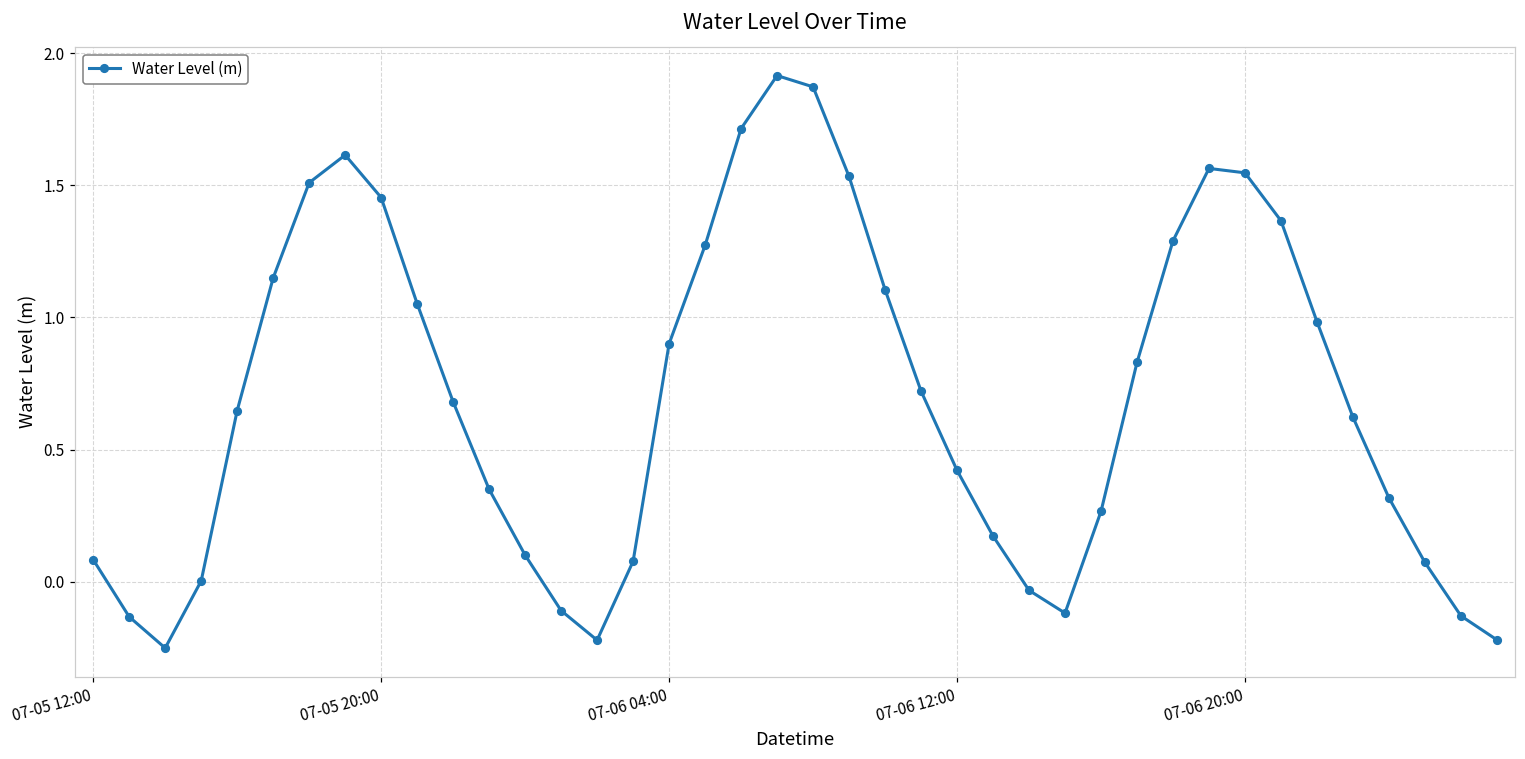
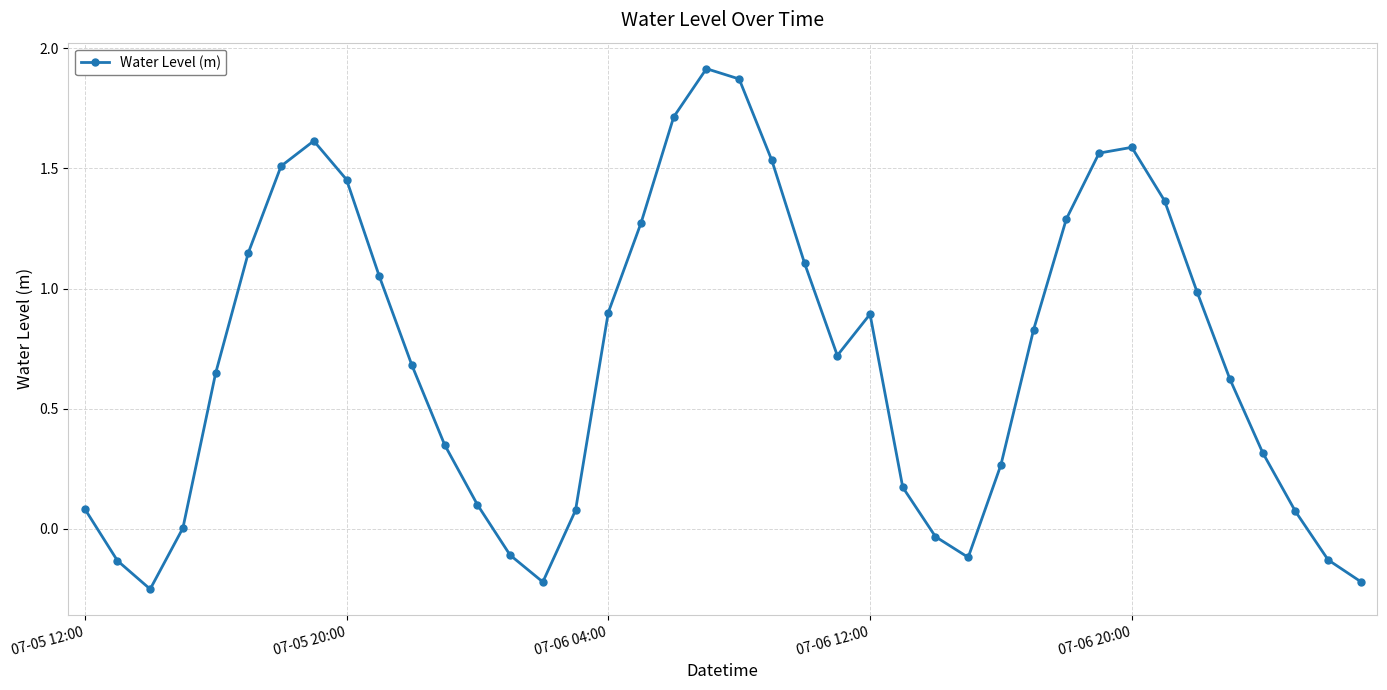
07-06 12:00: 0.42 -> 0.89
07-06 20:00: 1.55 -> 1.59
